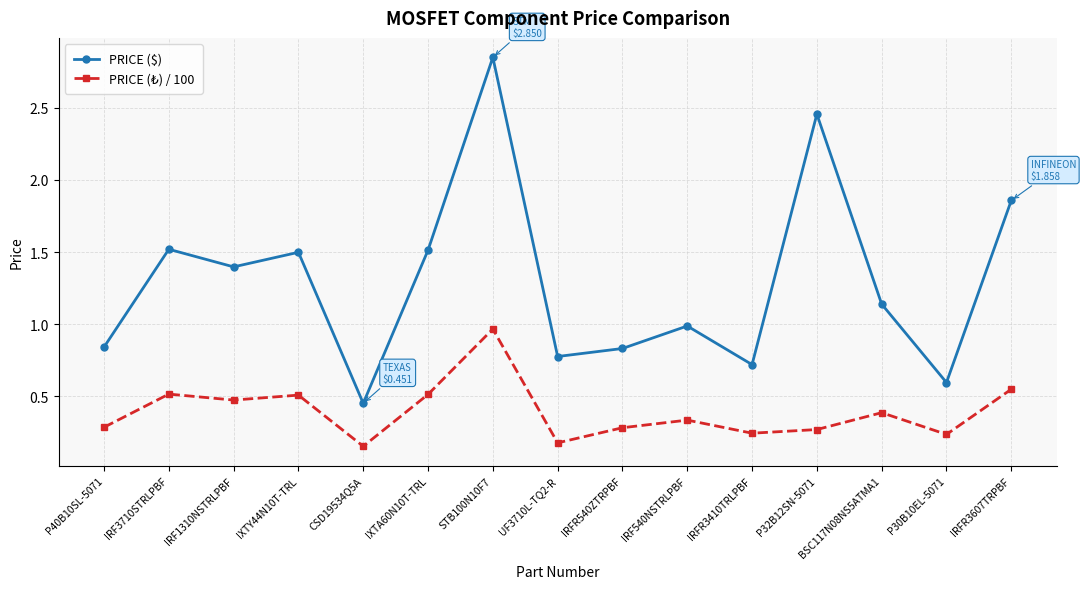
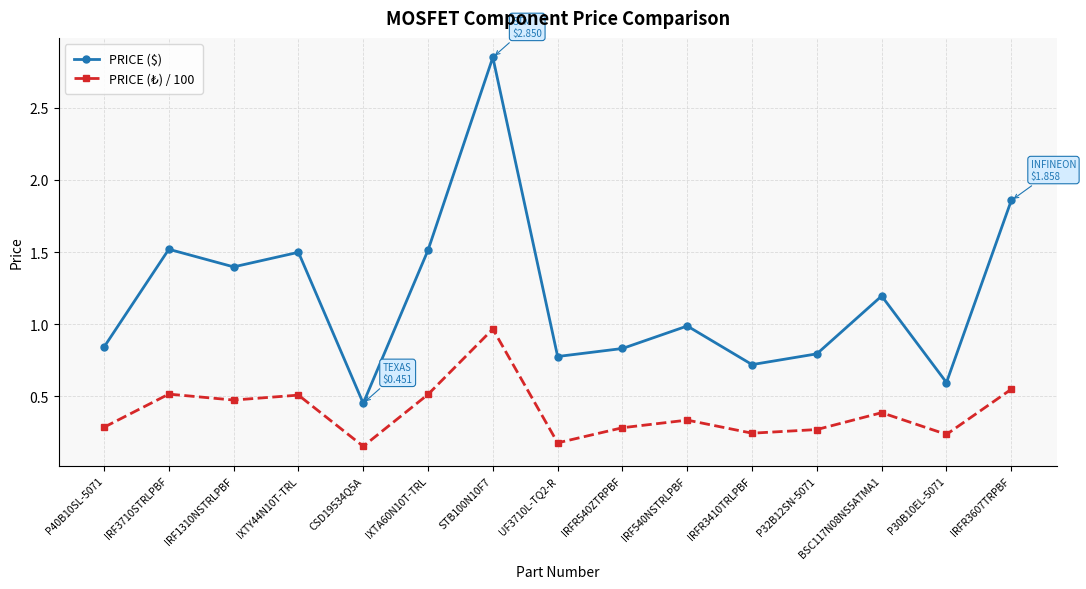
PRICE ($), P32B12SN-5071: 2.46 -> 0.79
PRICE ($), BSC117N08NS5ATMA1: 1.14 -> 1.20
